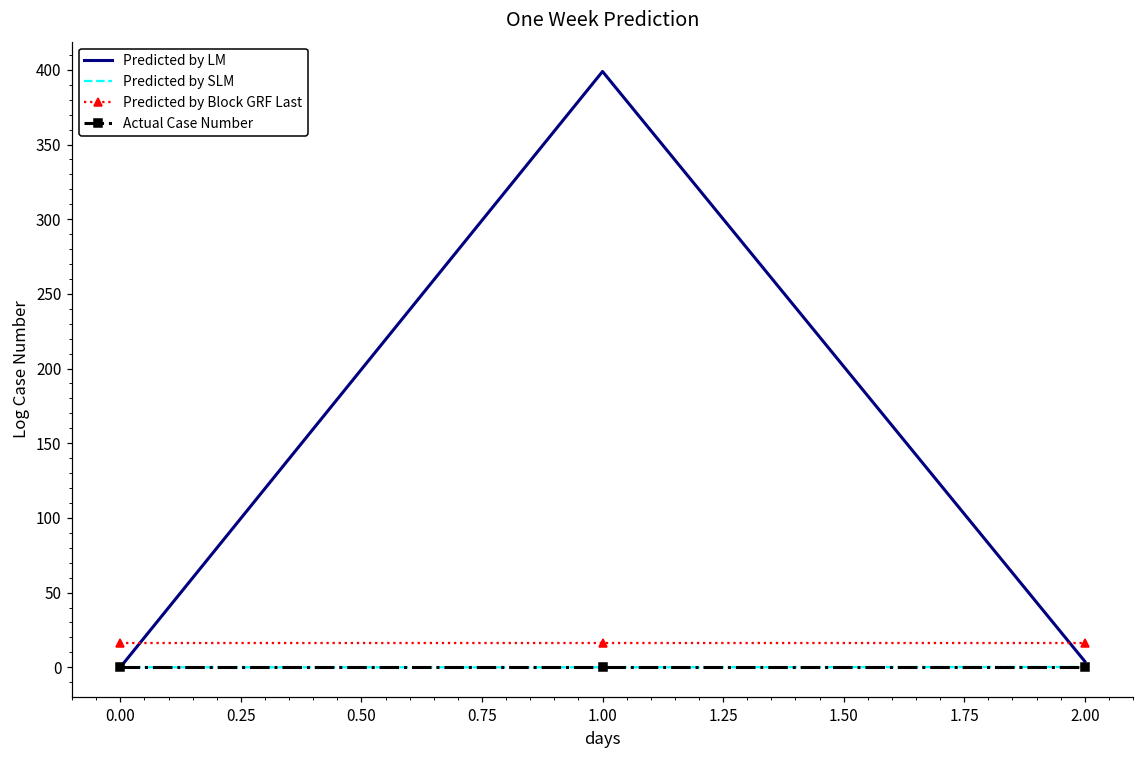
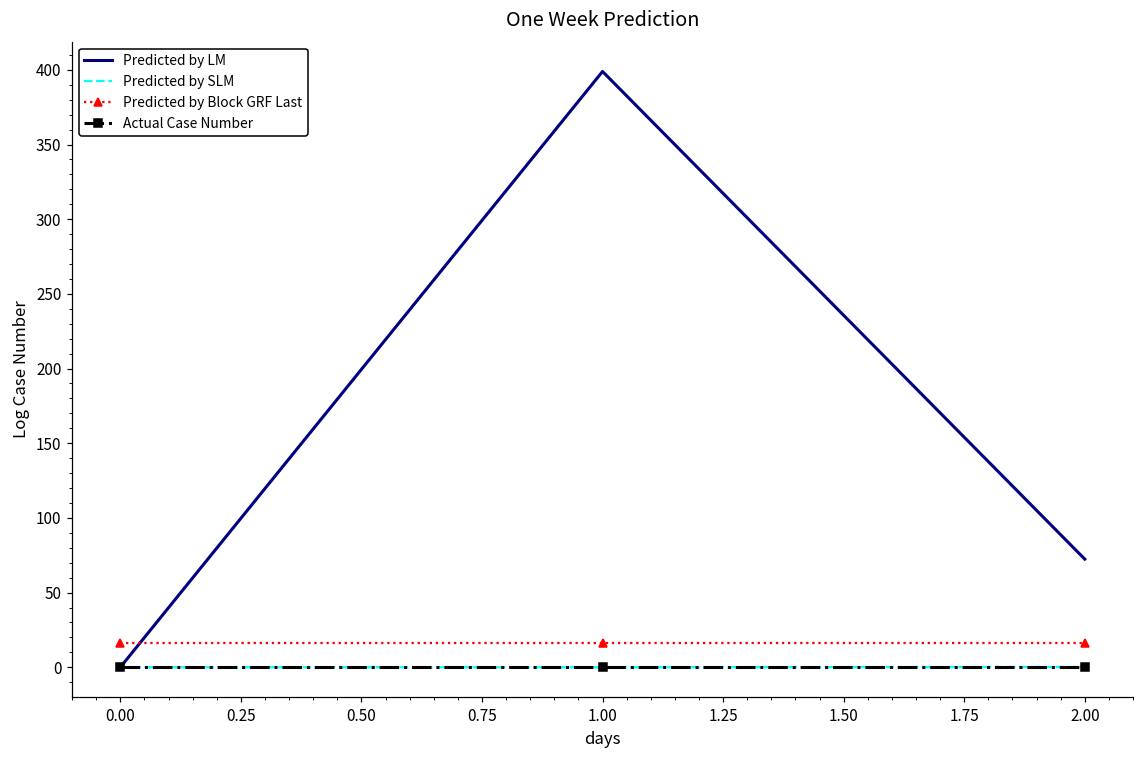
Predicted by LM, 2.00: 4 -> 72
